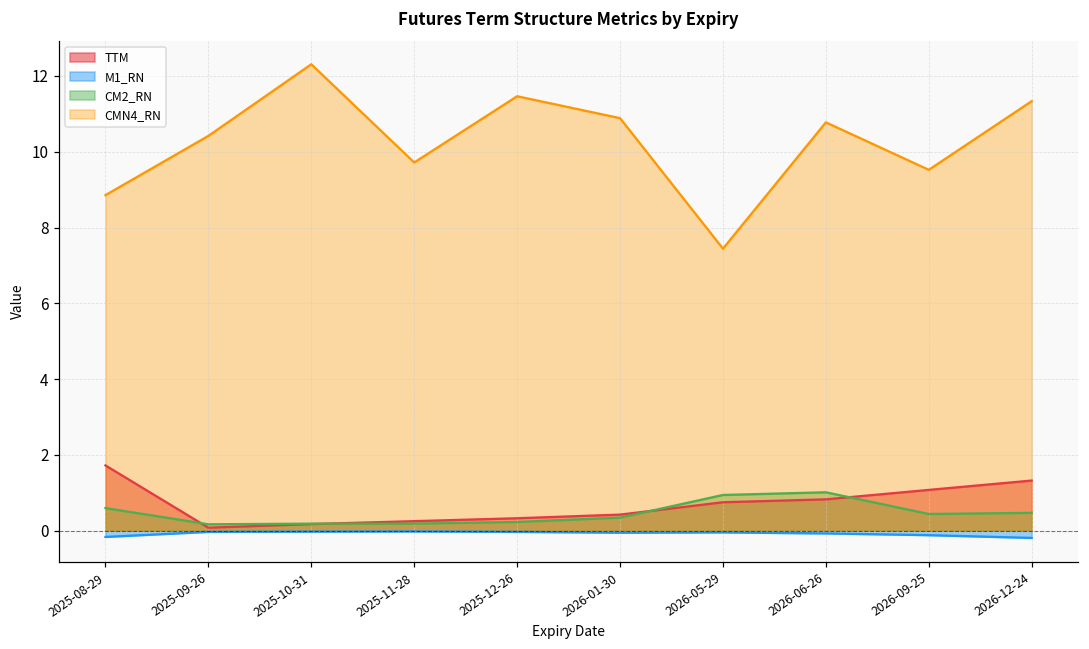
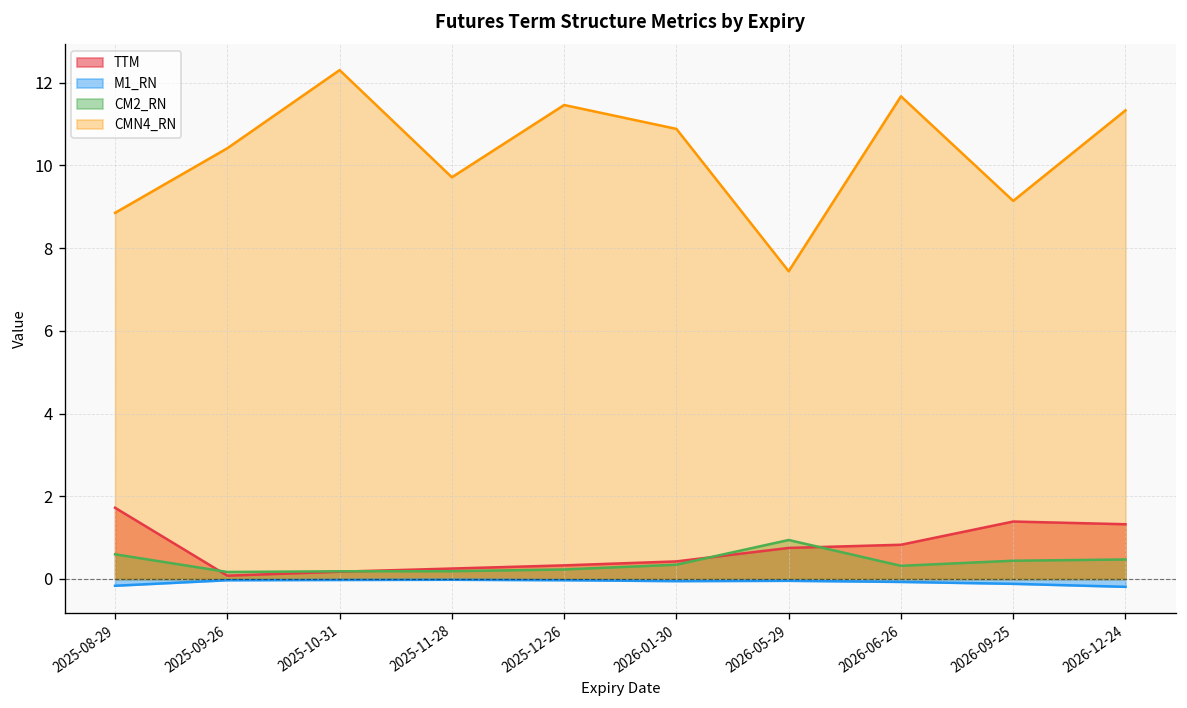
CM2_RN, 2026-06-26: 1.0 -> 0.3
CMN4_RN, 2026-06-26: 10.8 -> 11.7
TTM, 2026-09-25: 1.1 -> 1.4
CMN4_RN, 2026-09-25: 9.5 -> 9.1
